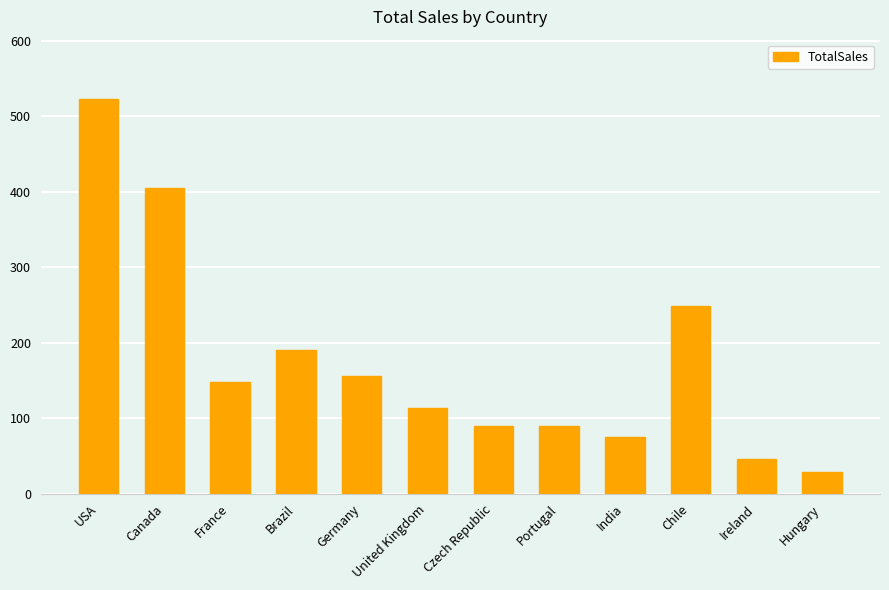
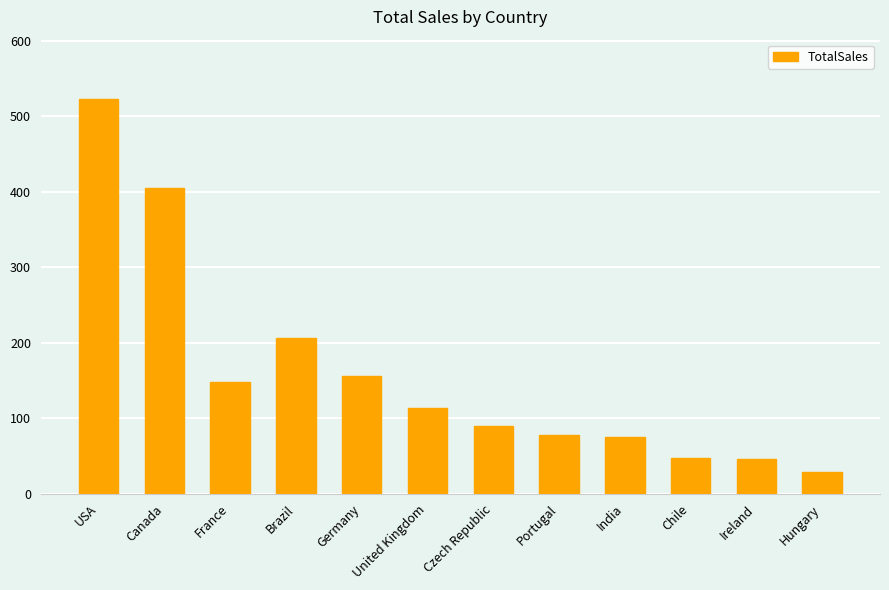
Brazil: 190 -> 210
Portugal: 90 -> 80
Chile: 250 -> 50
